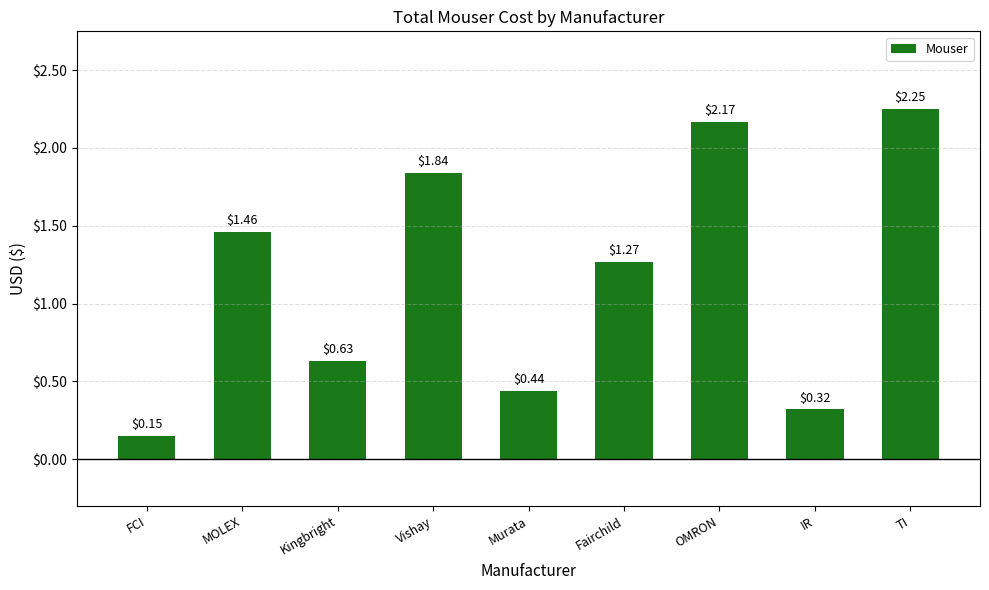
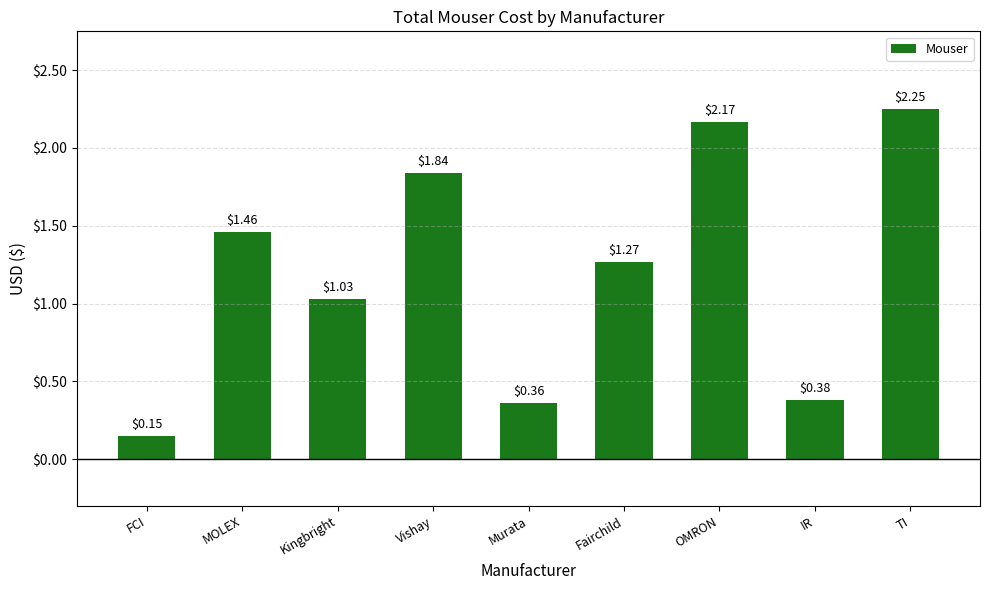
Kingbright: $0.63 -> $1.03
Murata: $0.44 -> $0.36
IR: $0.32 -> $0.38
